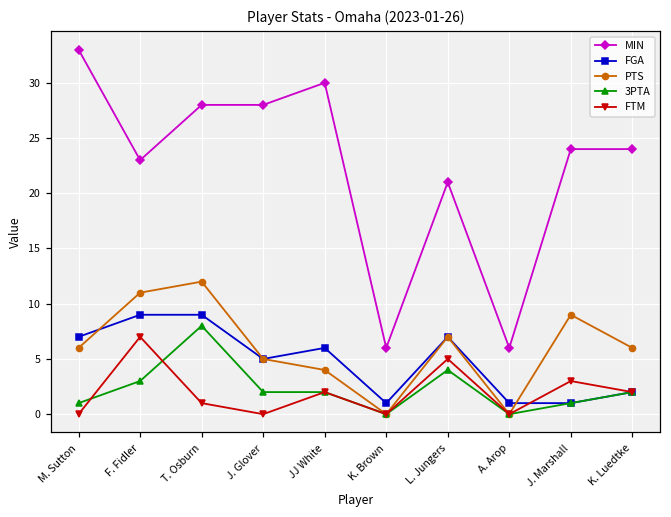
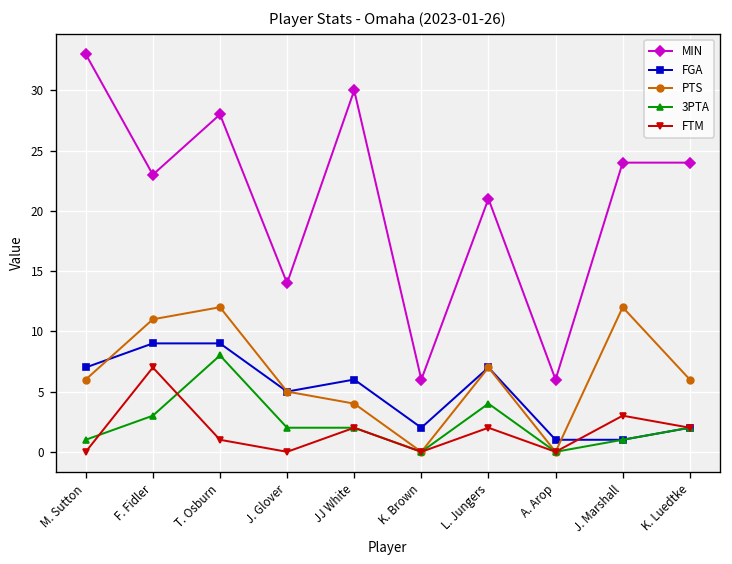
MIN, J. Glover: 28 -> 14
FGA, K. Brown: 1 -> 2
FTM, L. Jungers: 5 -> 2
PTS, J. Marshall: 9 -> 12
